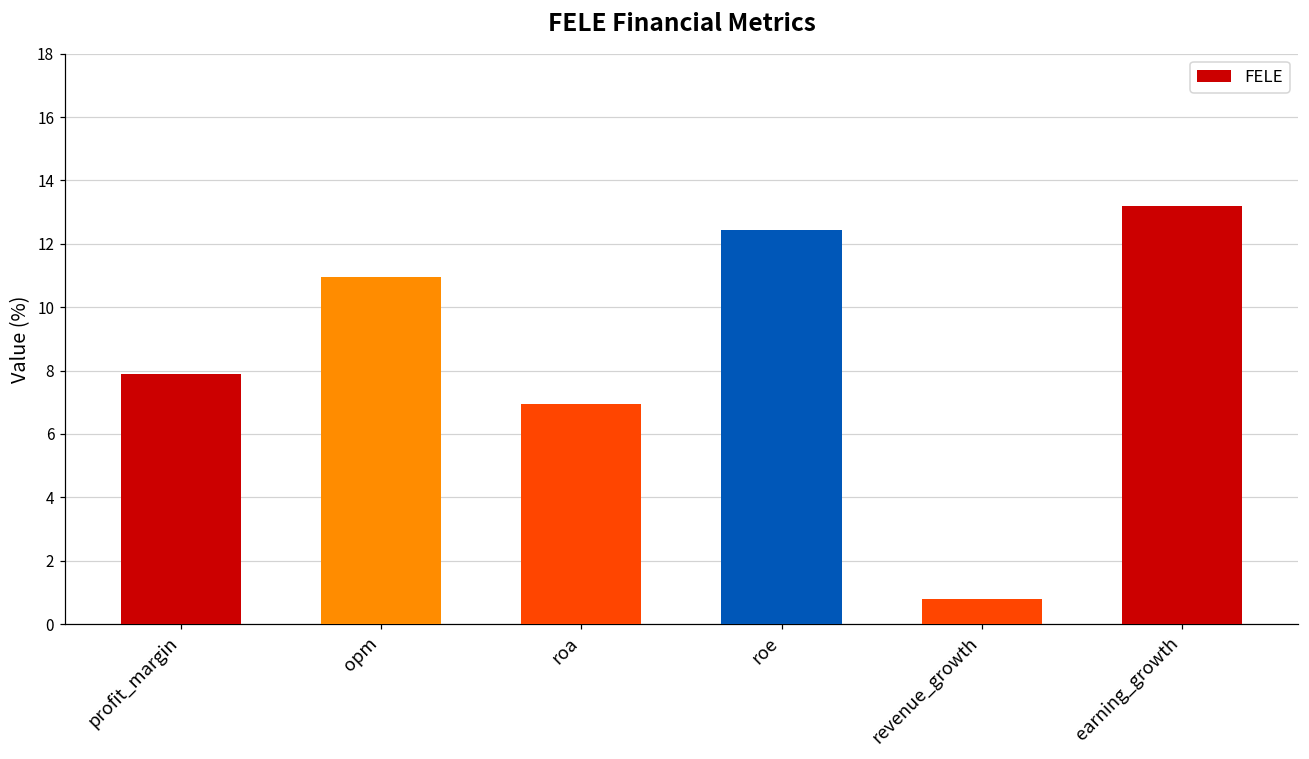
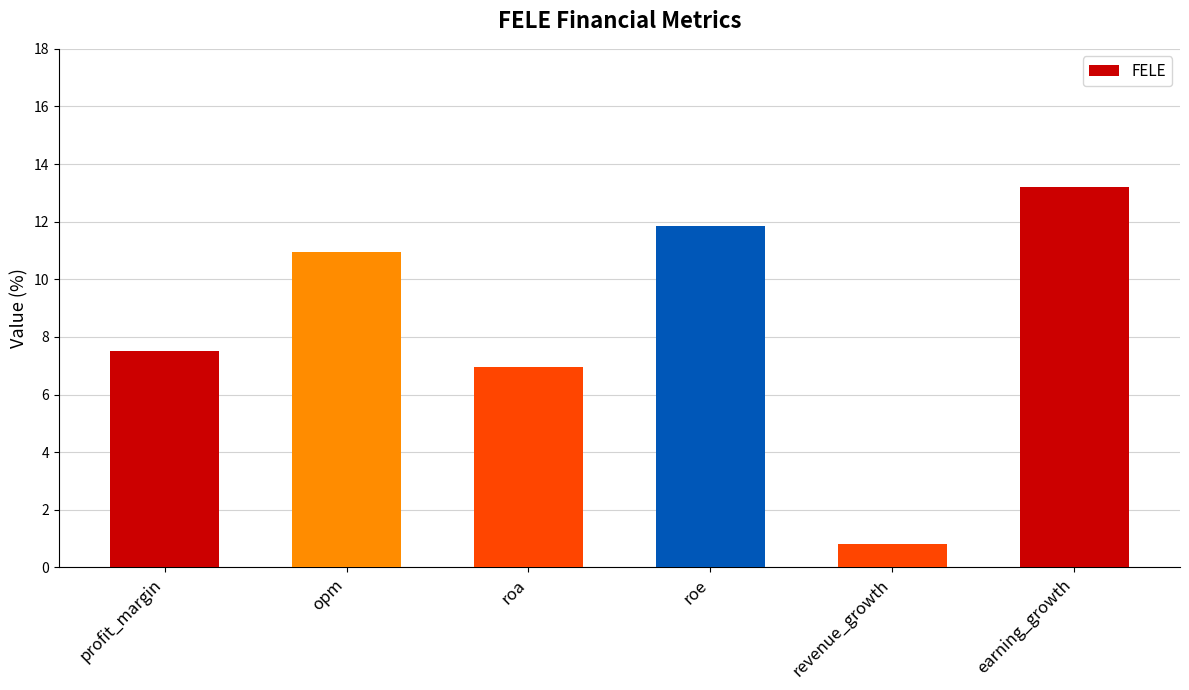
profit_margin: 7.9 -> 7.5
roe: 12.4 -> 11.9
